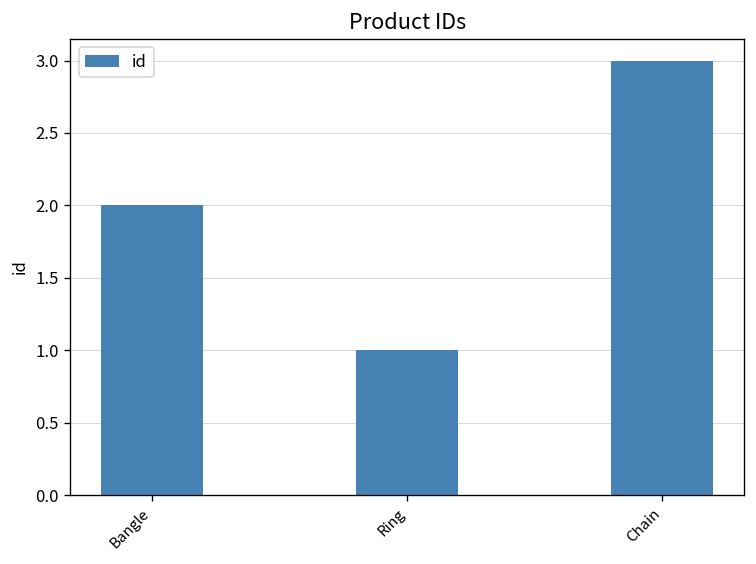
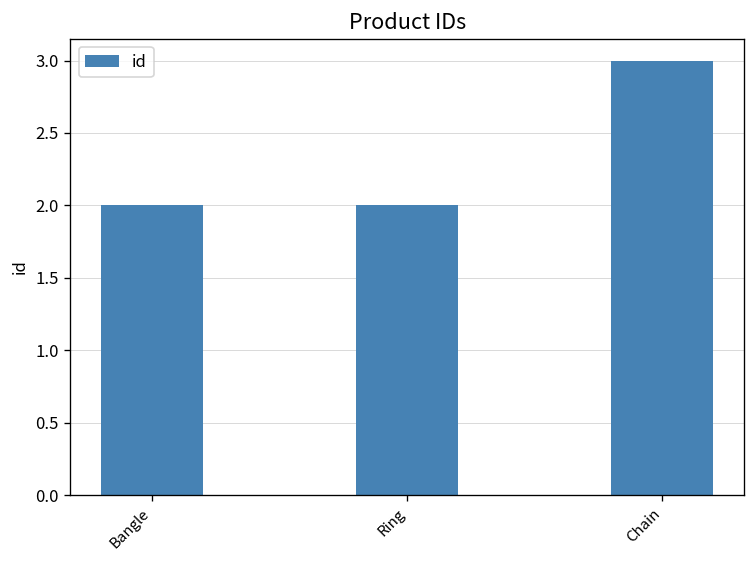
Ring: 1 -> 2
